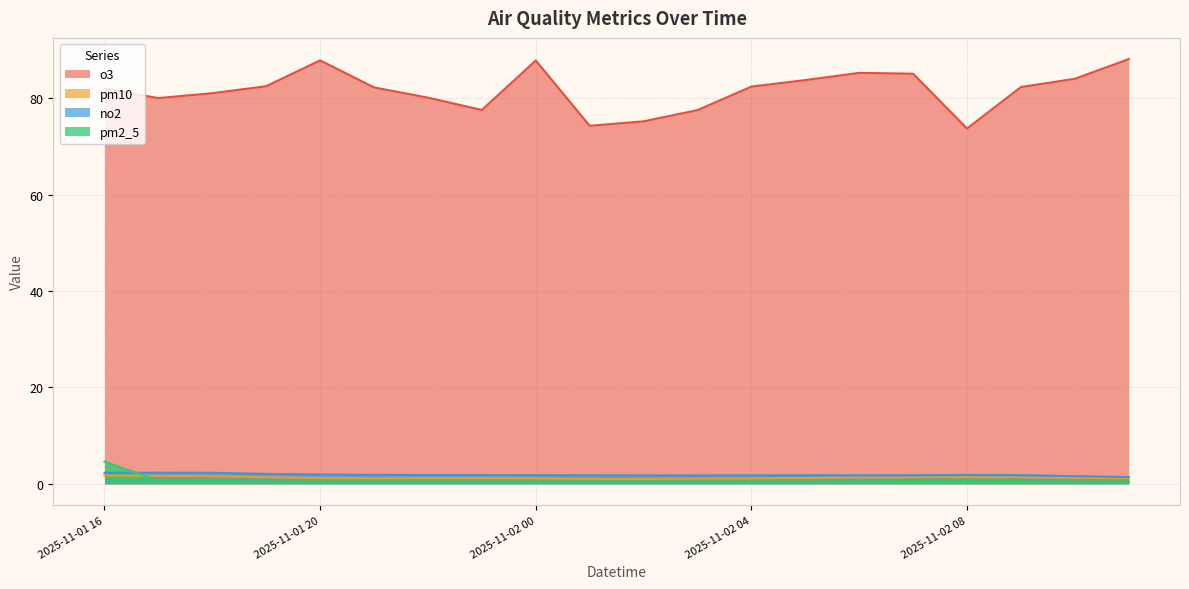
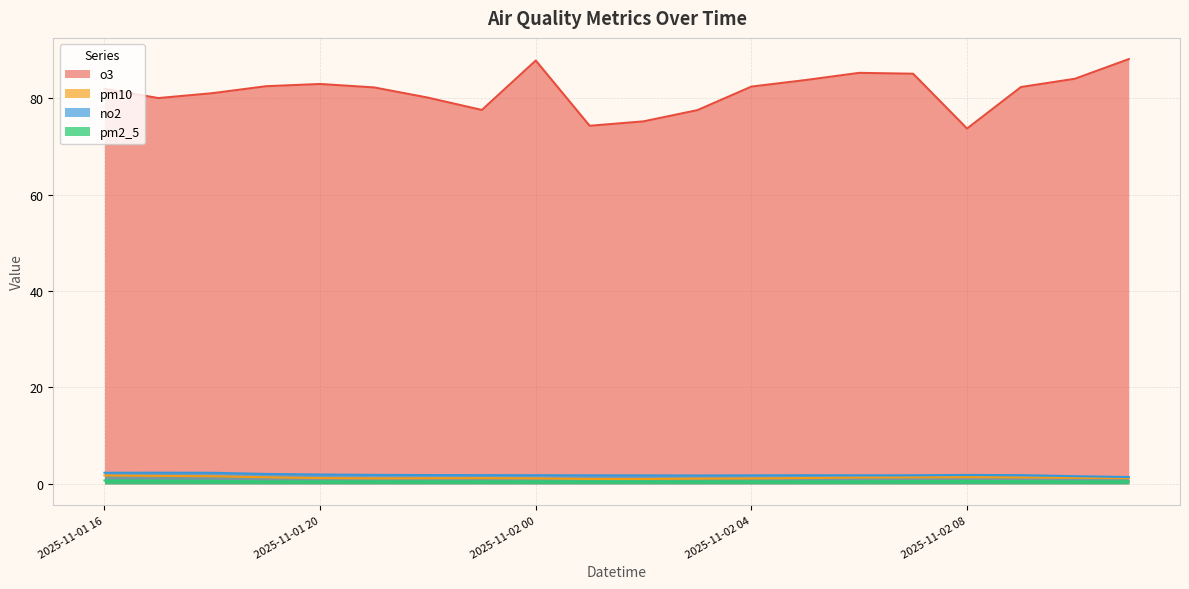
pm2_5, 2025-11-01 16: 5 -> 1
o3, 2025-11-01 20: 88 -> 83
